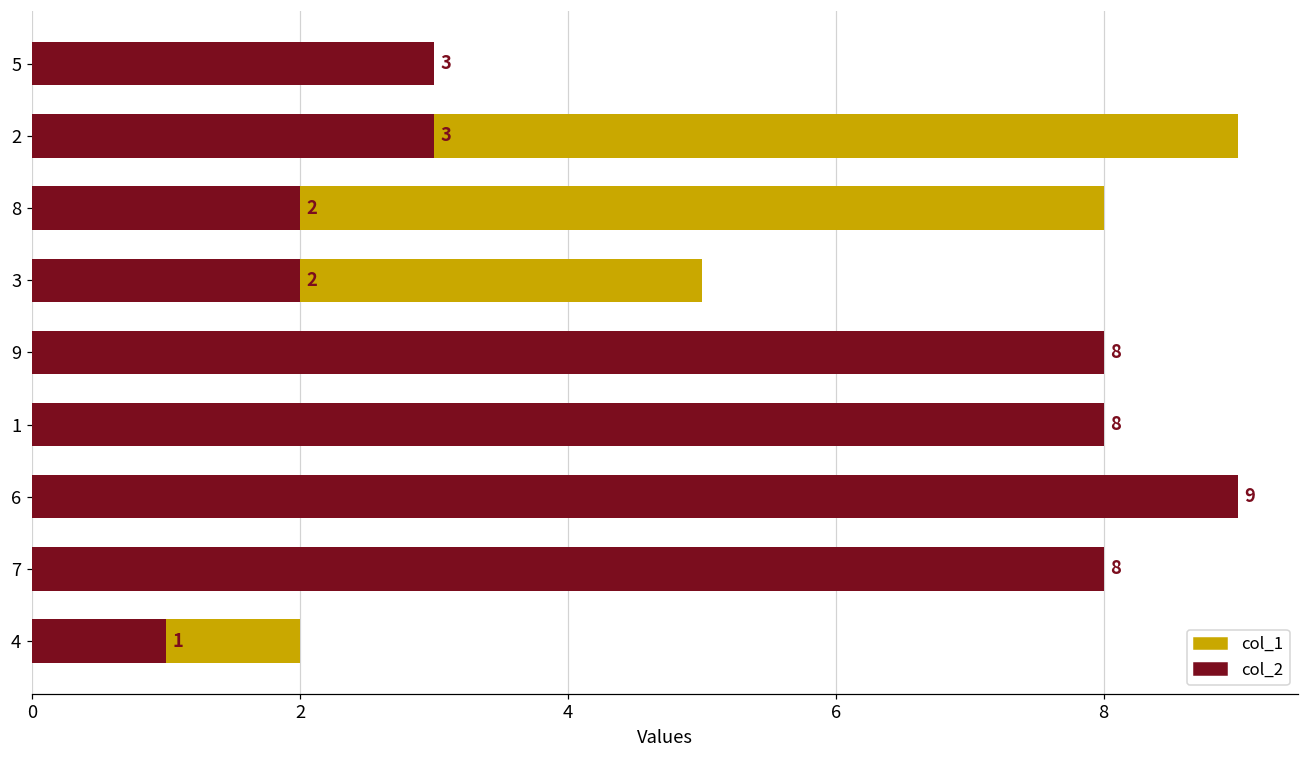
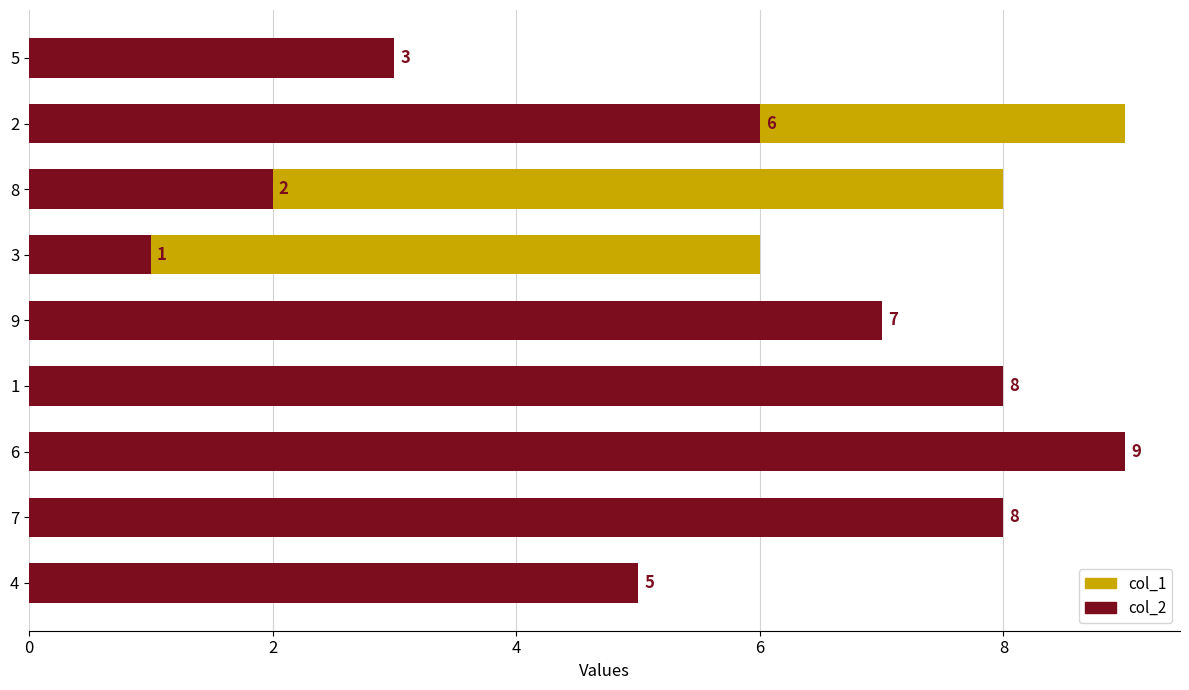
col_2, 2: 3 -> 6
col_1, 3: 5 -> 6
col_2, 3: 2 -> 1
col_2, 9: 8 -> 7
col_2, 4: 1 -> 5
